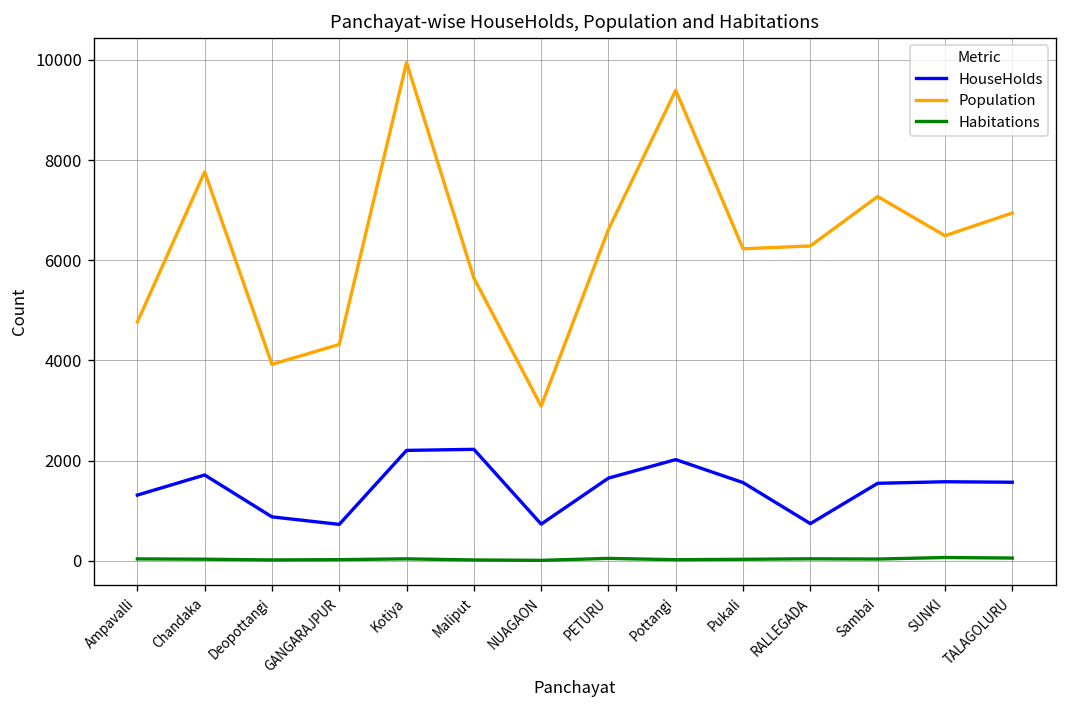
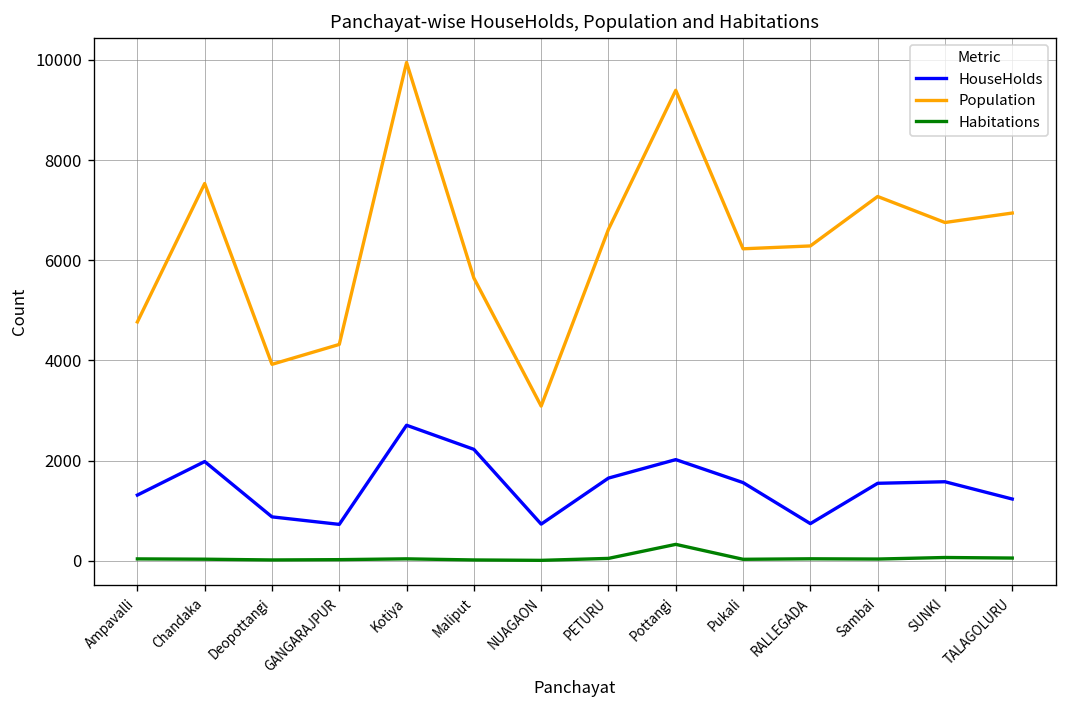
HouseHolds, Chandaka: 1700 -> 2000
Population, Chandaka: 7800 -> 7500
HouseHolds, Kotiya: 2200 -> 2700
Habitations, Pottangi: 0 -> 300
Population, SUNKI: 6500 -> 6800
HouseHolds, TALAGOLURU: 1600 -> 1200
